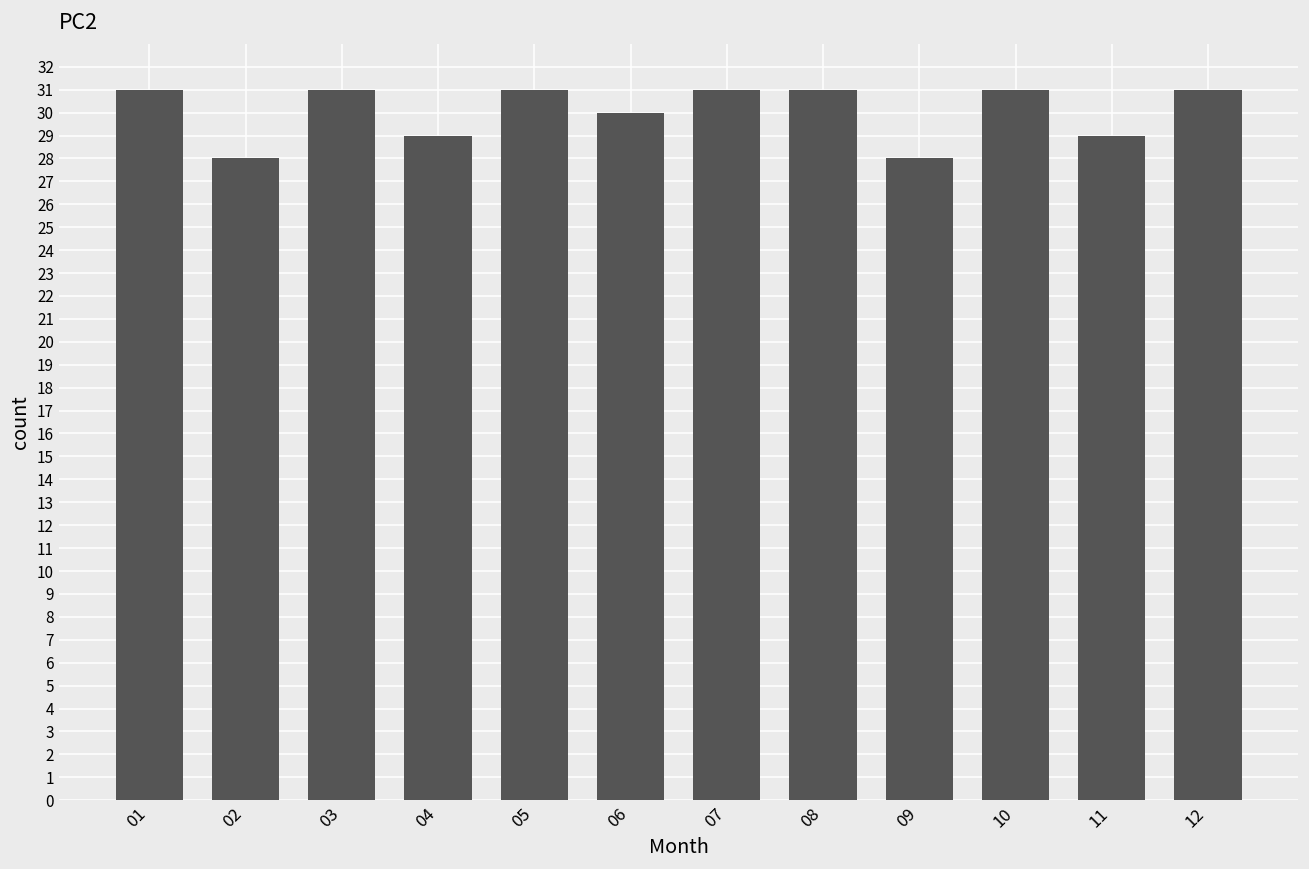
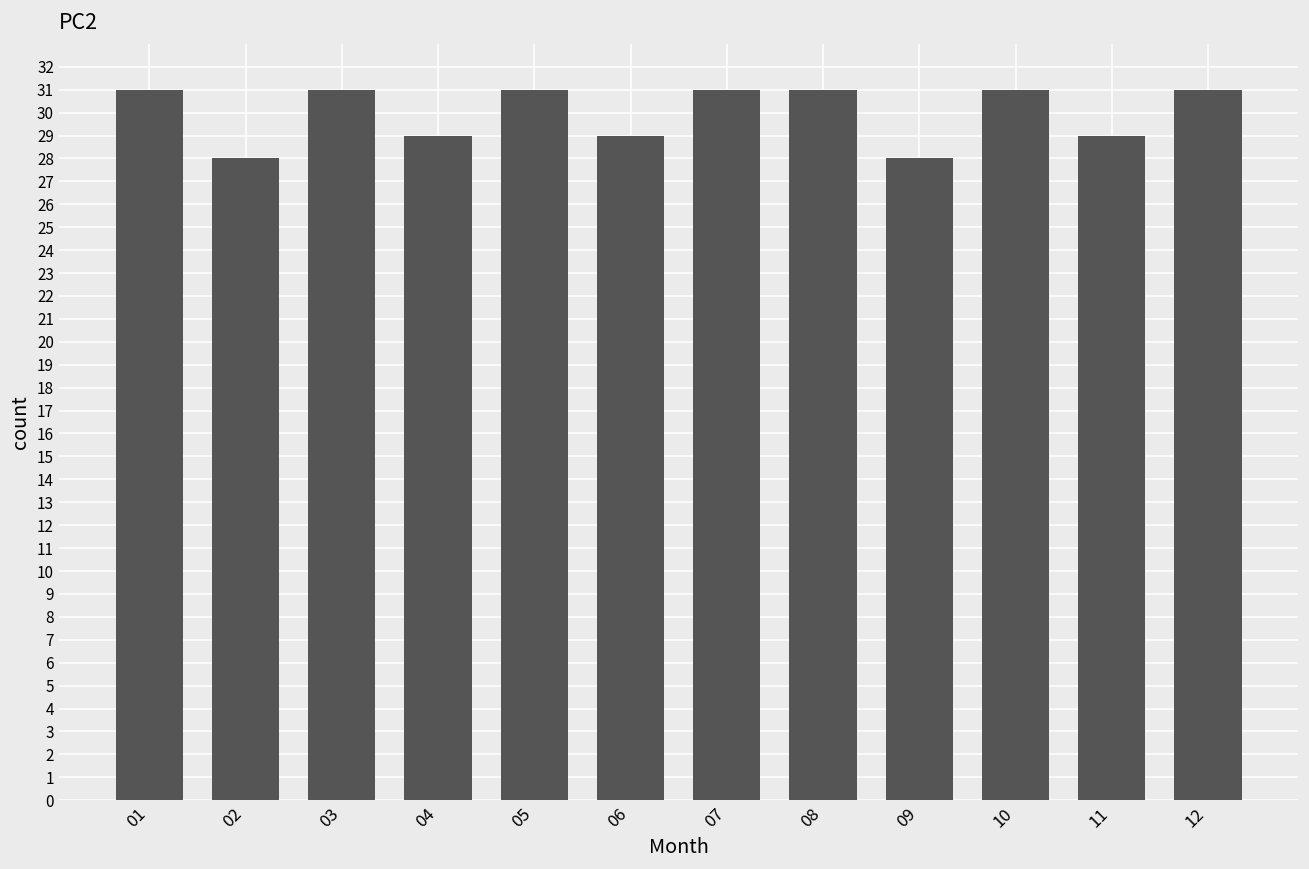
06: 30 -> 29
